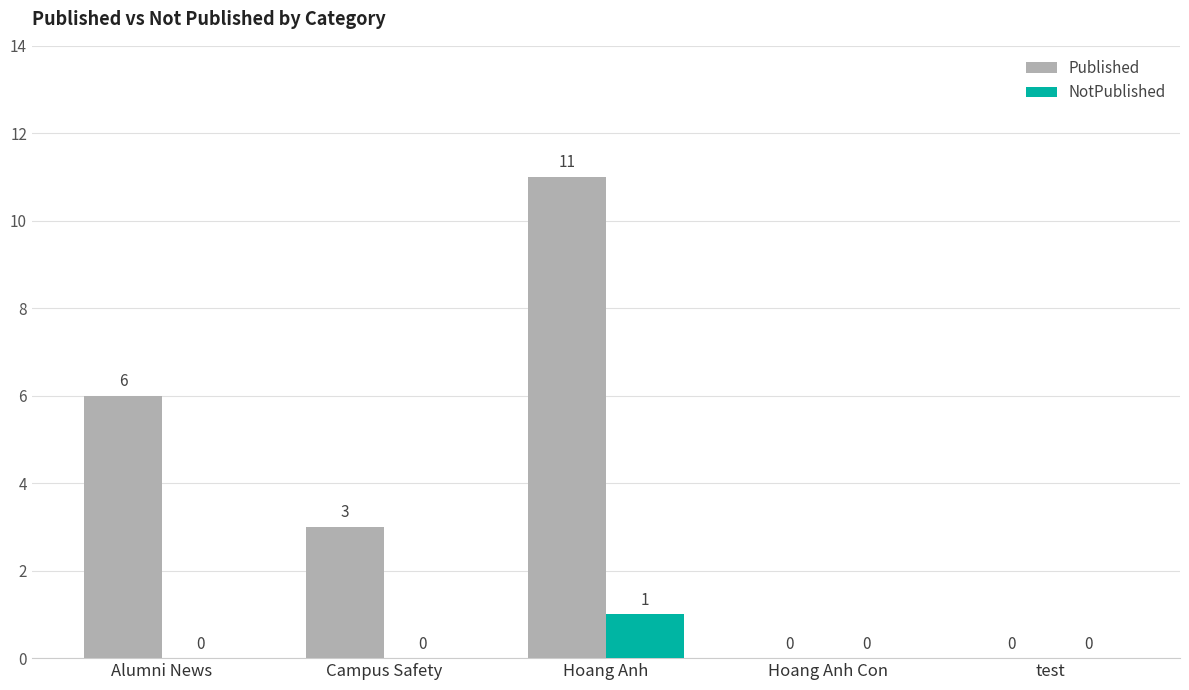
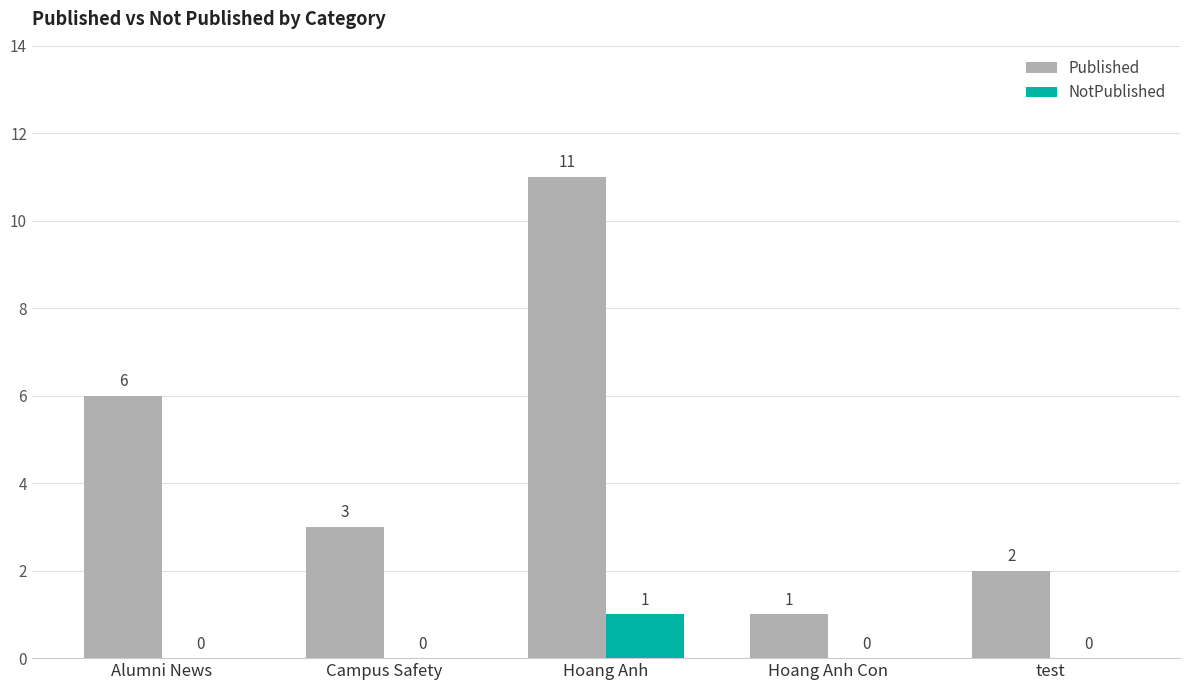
Published, Hoang Anh Con: 0 -> 1
Published, test: 0 -> 2
